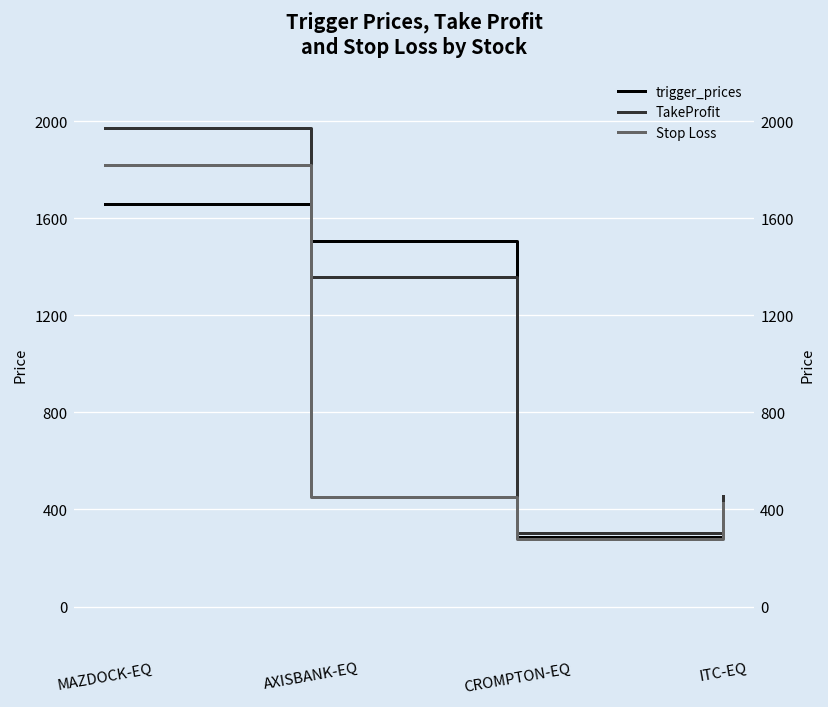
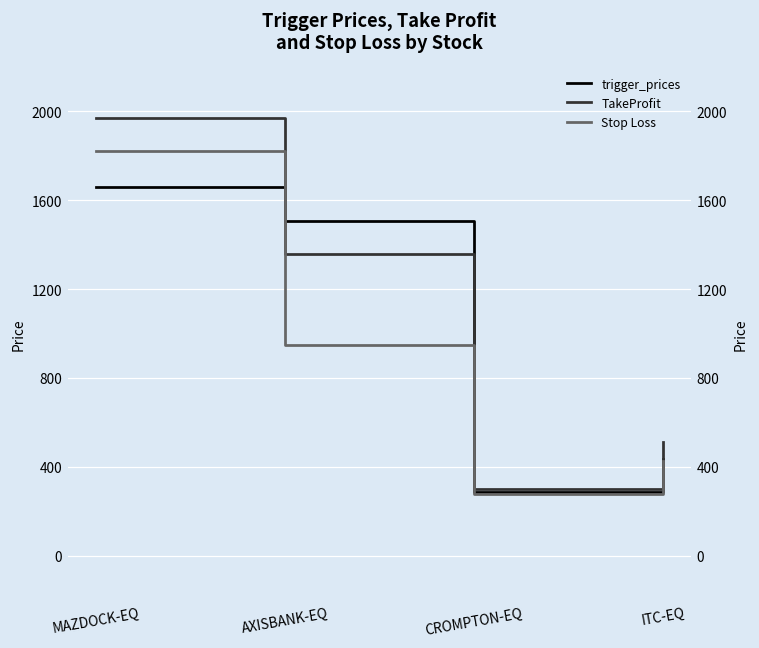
Stop Loss, AXISBANK-EQ: 450 -> 950
TakeProfit, ITC-EQ: 460 -> 510
